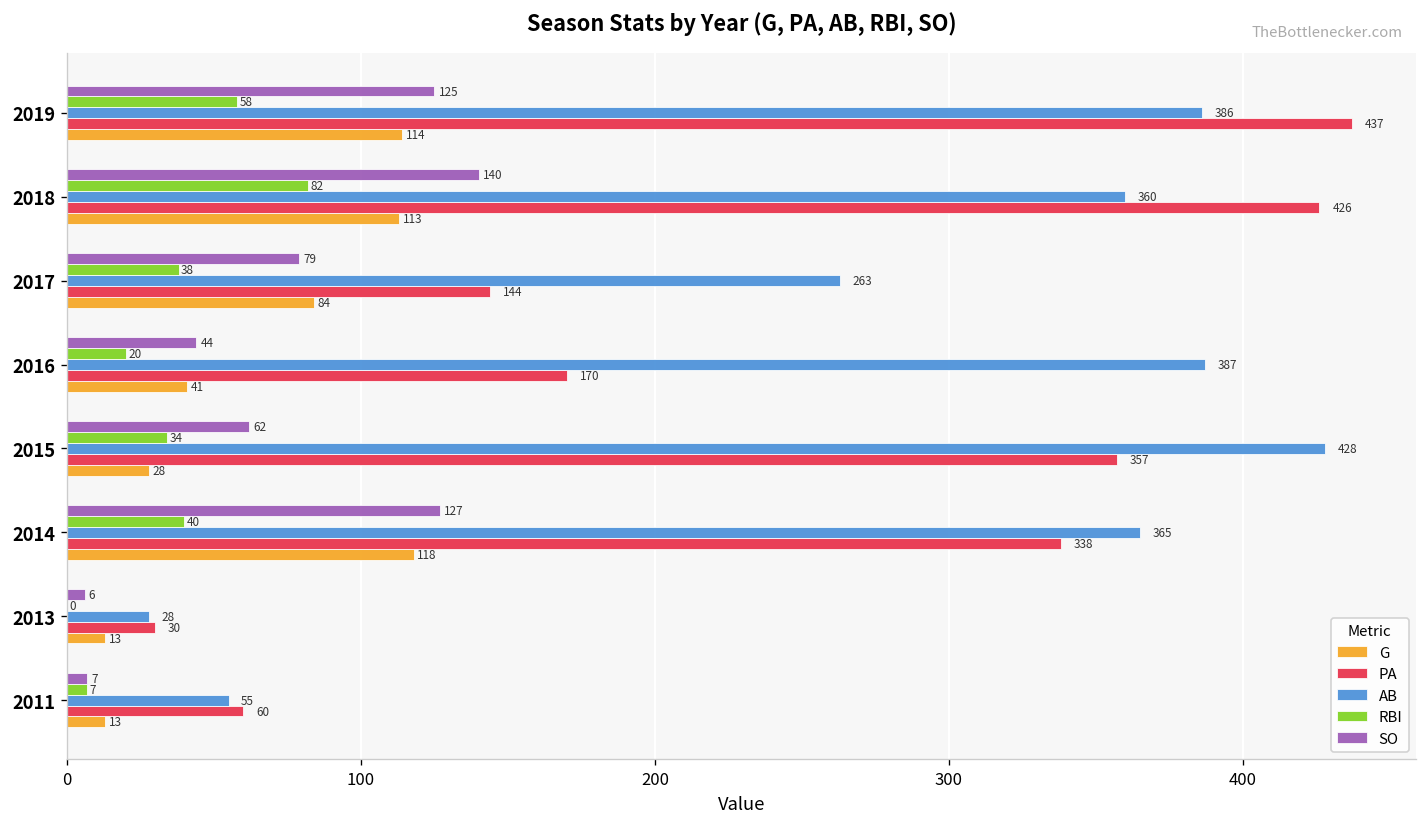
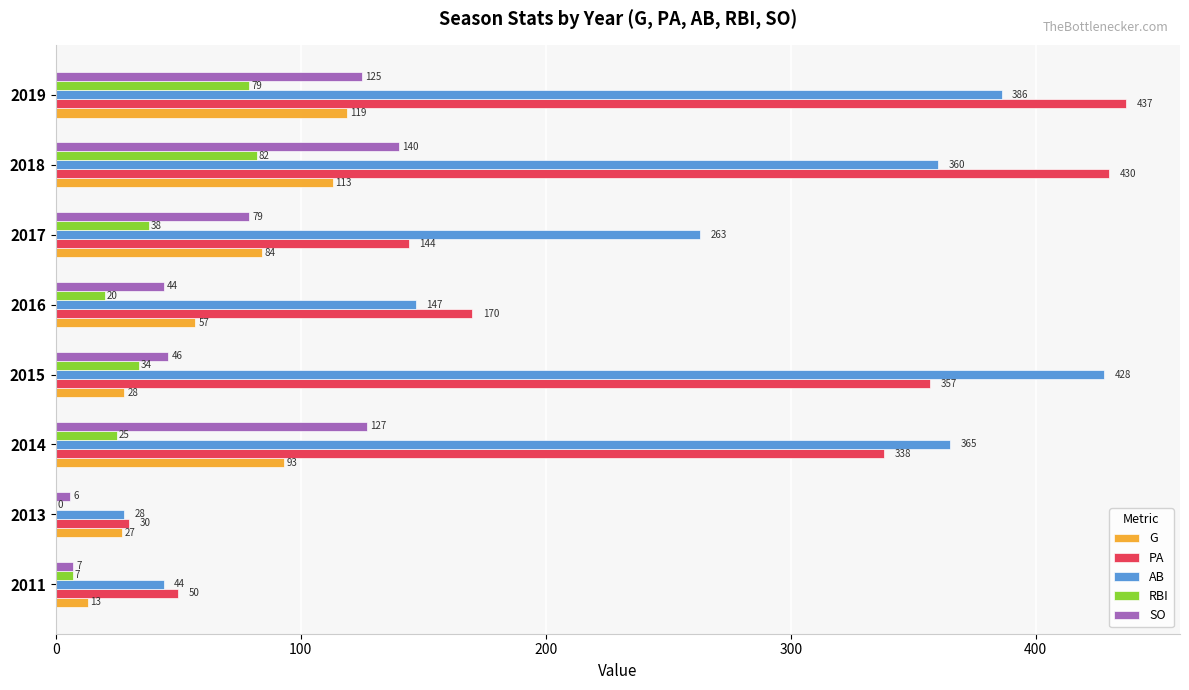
RBI, 2019: 58 -> 79
G, 2019: 114 -> 119
PA, 2018: 426 -> 430
AB, 2016: 387 -> 147
G, 2016: 41 -> 57
SO, 2015: 62 -> 46
RBI, 2014: 40 -> 25
G, 2014: 118 -> 93
G, 2013: 13 -> 27
AB, 2011: 55 -> 44
PA, 2011: 60 -> 50
